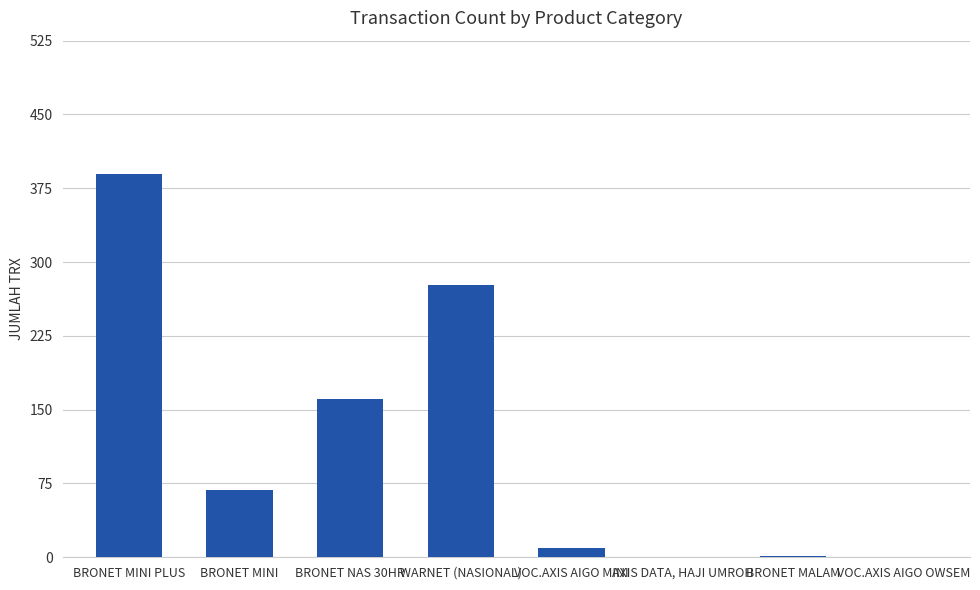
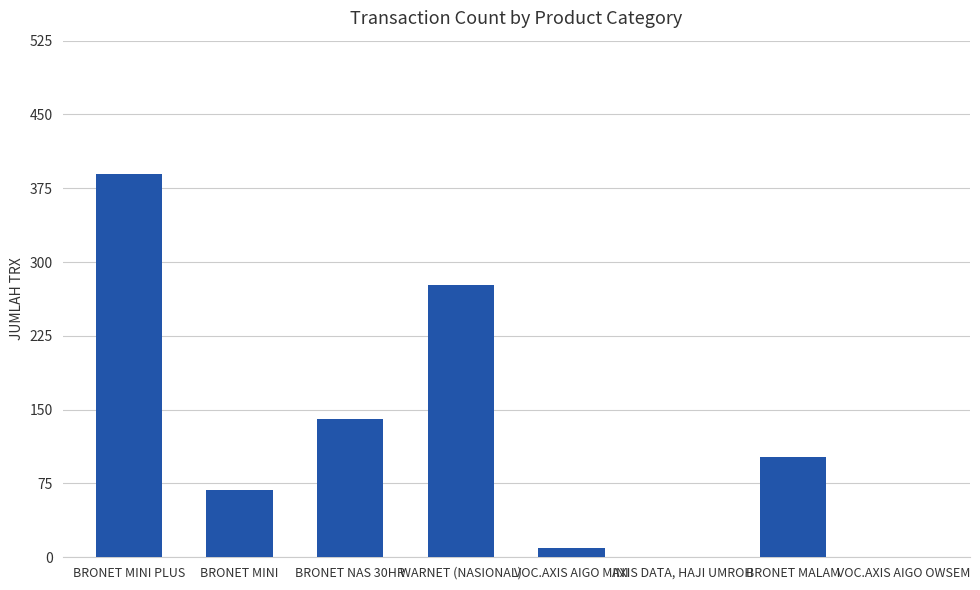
BRONET NAS 30HR: 160 -> 140
BRONET MALAM: 0 -> 100
